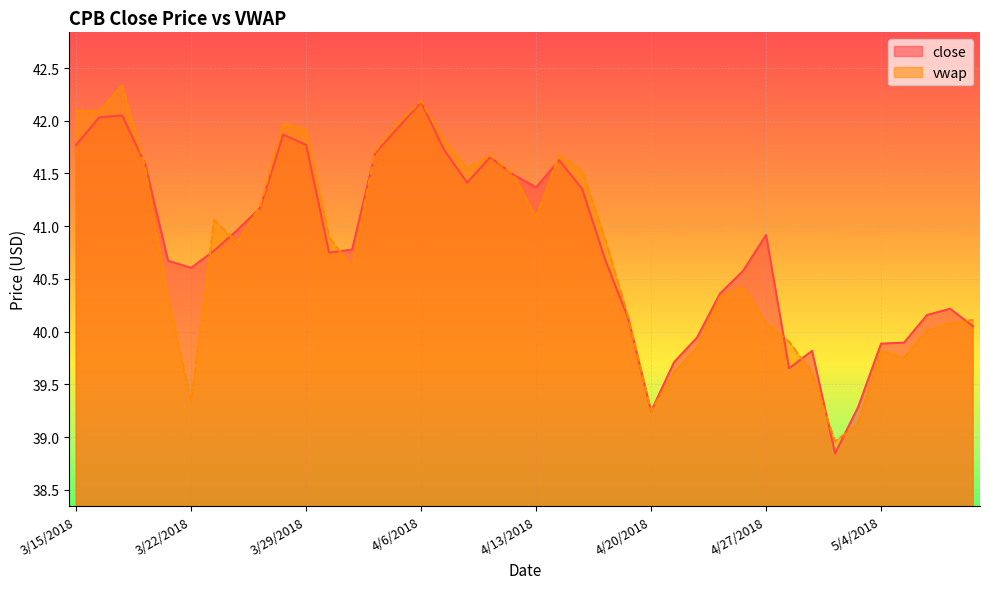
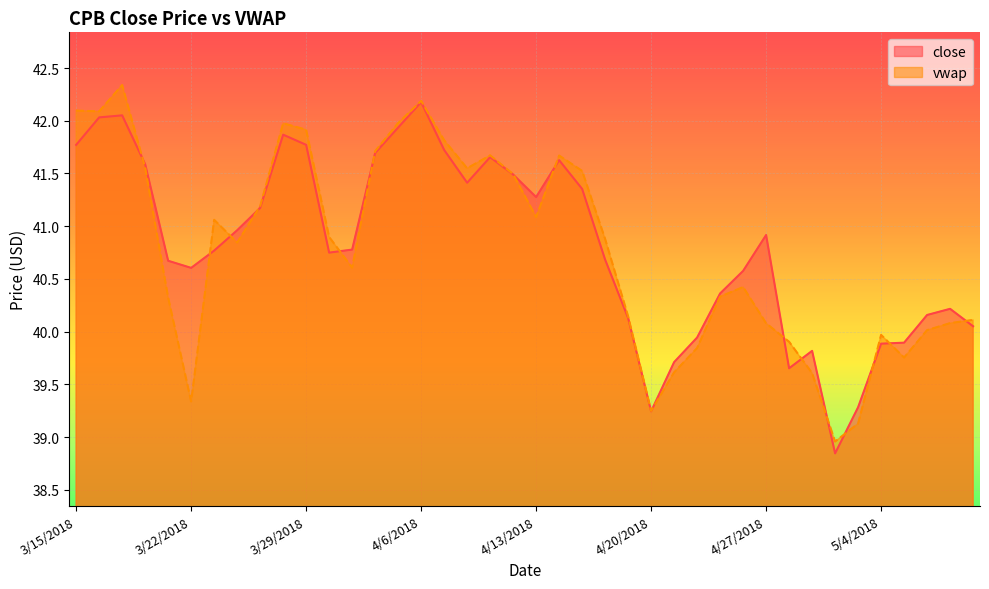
close, 4/13/2018: 41.37 -> 41.28
vwap, 5/4/2018: 39.82 -> 39.97
